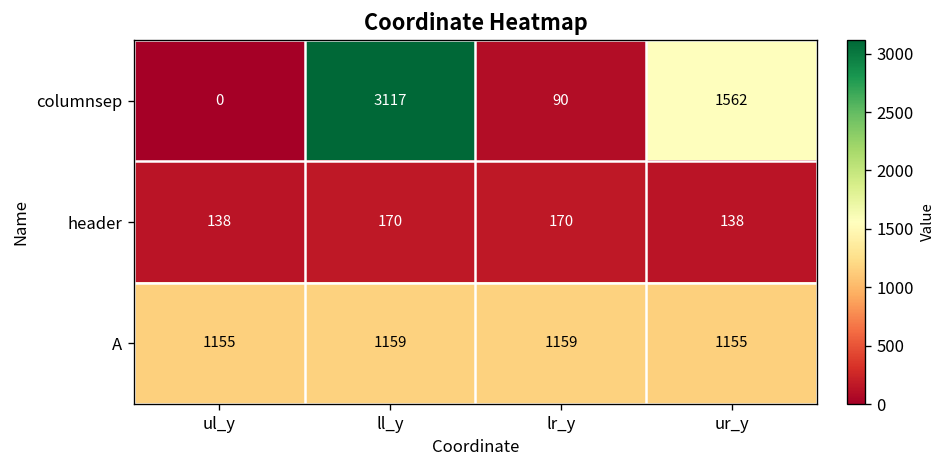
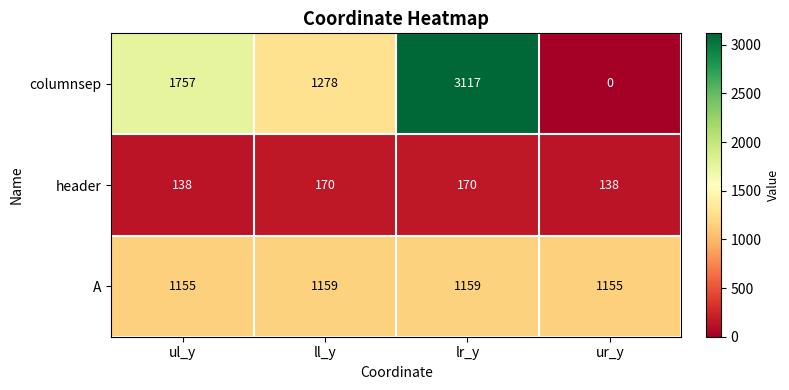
columnsep, ul_y: 0 -> 1757
columnsep, ll_y: 3117 -> 1278
columnsep, lr_y: 90 -> 3117
columnsep, ur_y: 1562 -> 0
